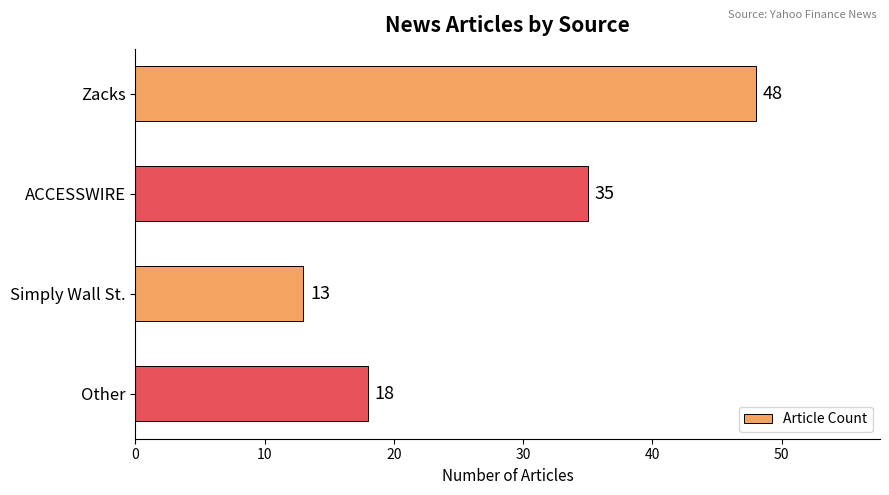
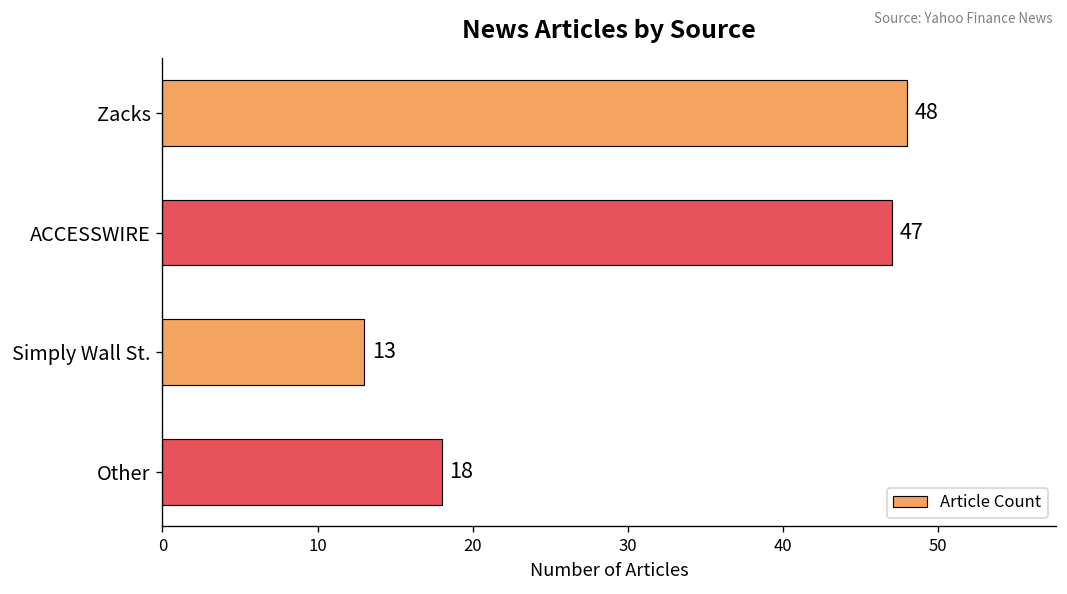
ACCESSWIRE: 35 -> 47
